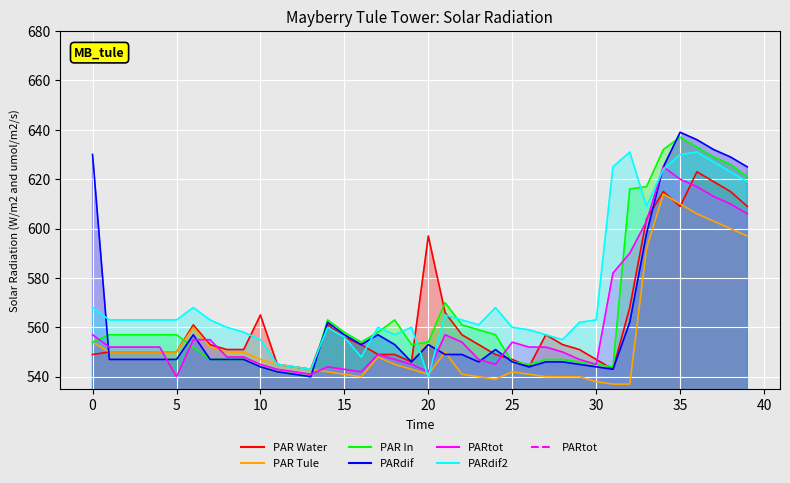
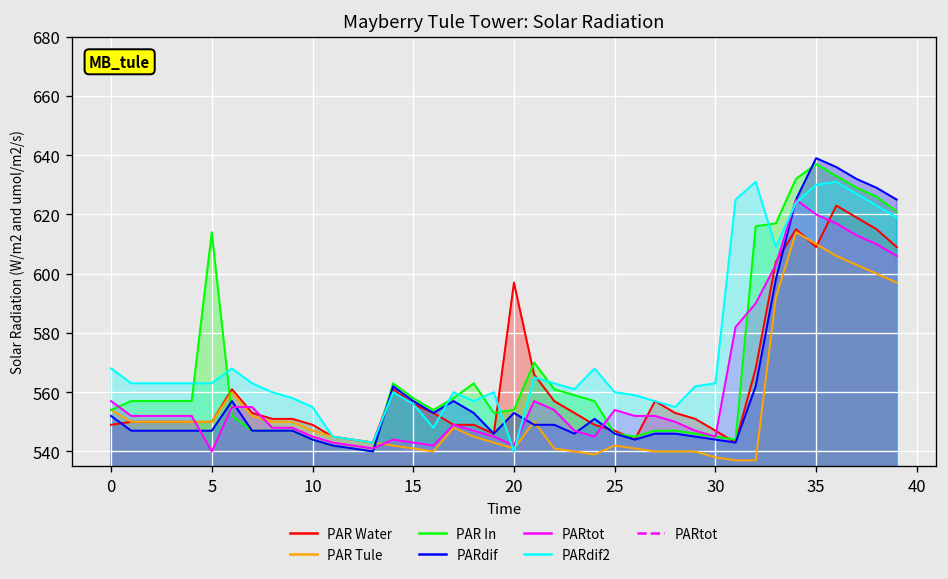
PARdif, 0: 630 -> 552
PAR In, 5: 557 -> 614
PAR Water, 10: 565 -> 549
